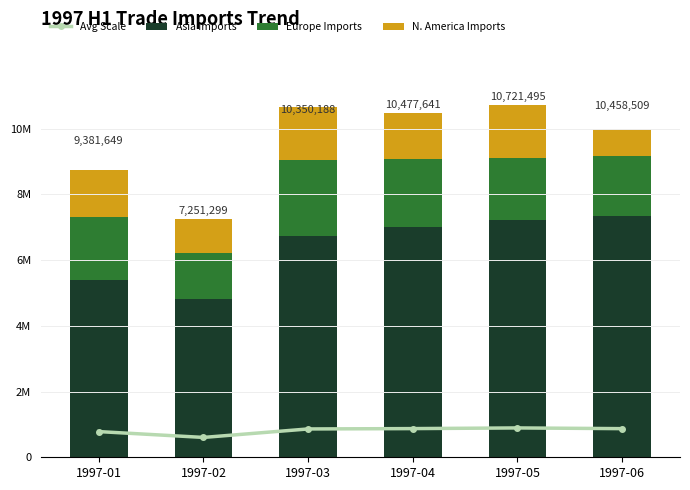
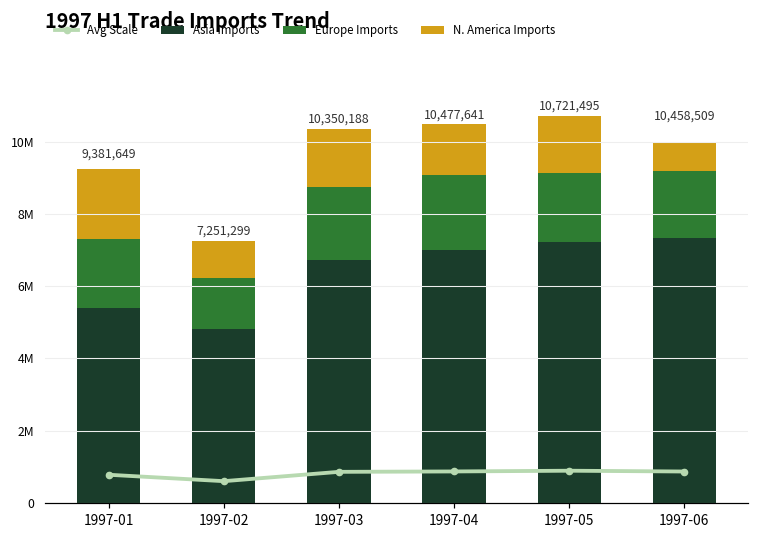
N. America Imports, 1997-01: 1400000 -> 1900000
Europe Imports, 1997-03: 2300000 -> 2000000
